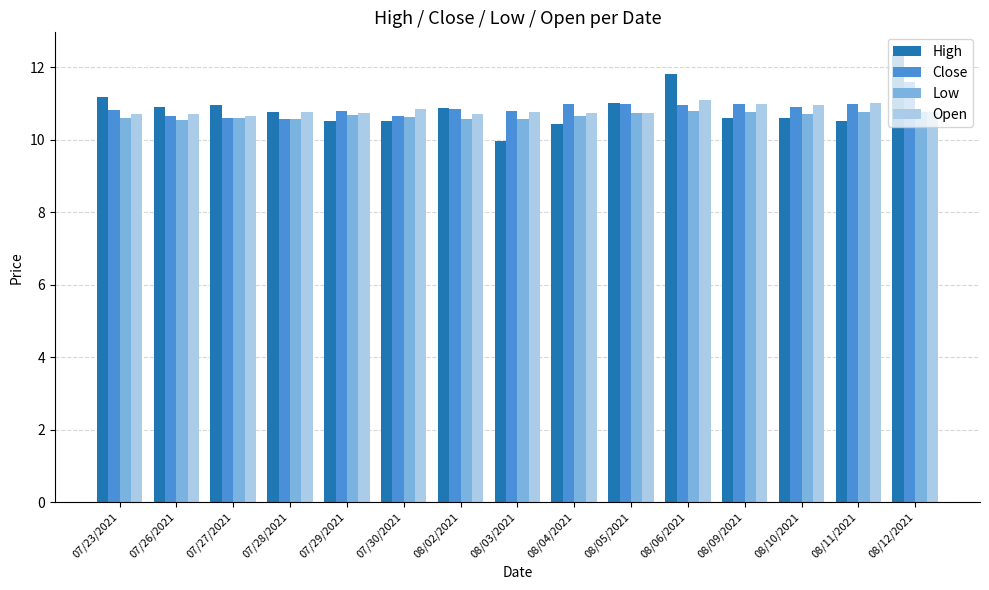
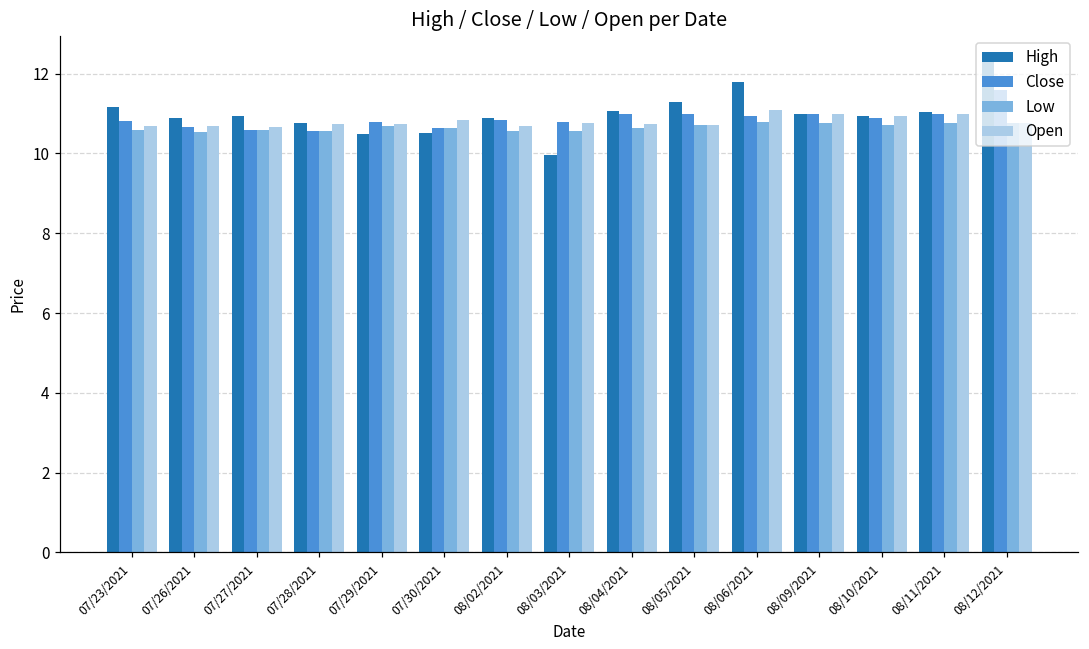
High, 08/04/2021: 10.4 -> 11.1
High, 08/05/2021: 11.0 -> 11.3
High, 08/09/2021: 10.6 -> 11.0
High, 08/10/2021: 10.6 -> 11.0
High, 08/11/2021: 10.5 -> 11.1
